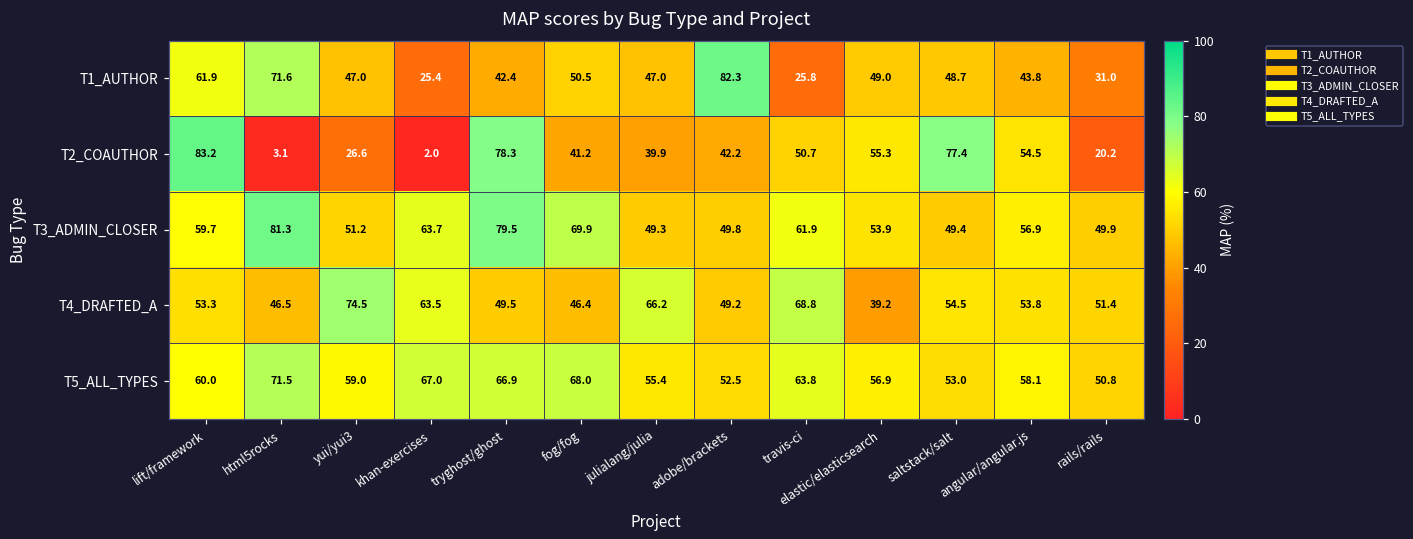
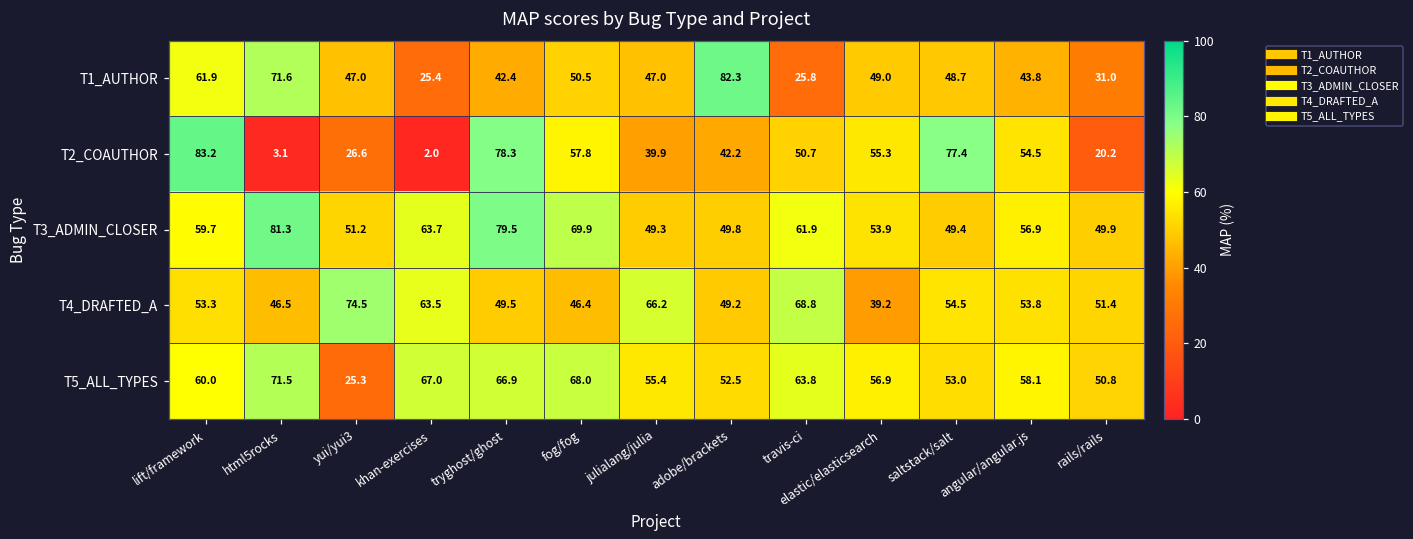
T2_COAUTHOR, fog/fog: 41.2 -> 57.8
T5_ALL_TYPES, yui/yui3: 59.0 -> 25.3
